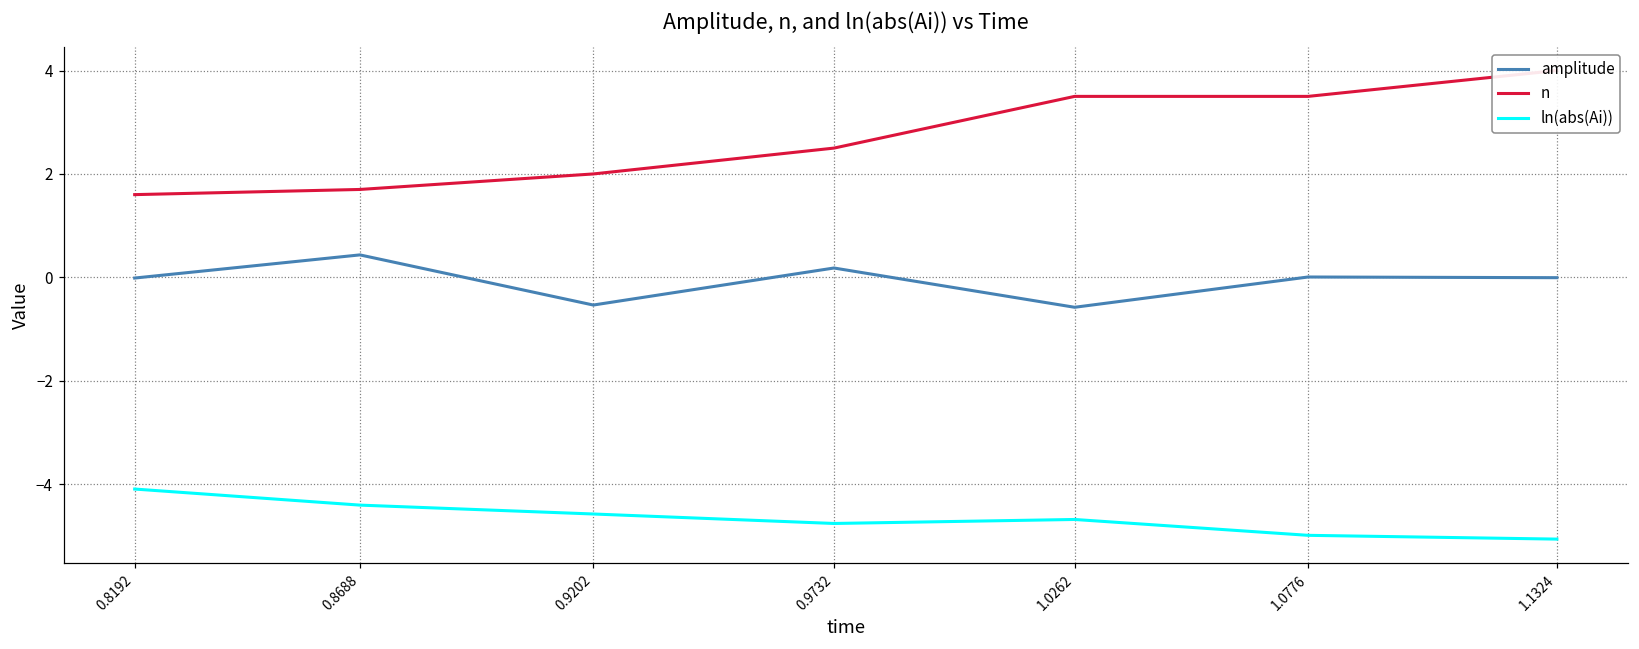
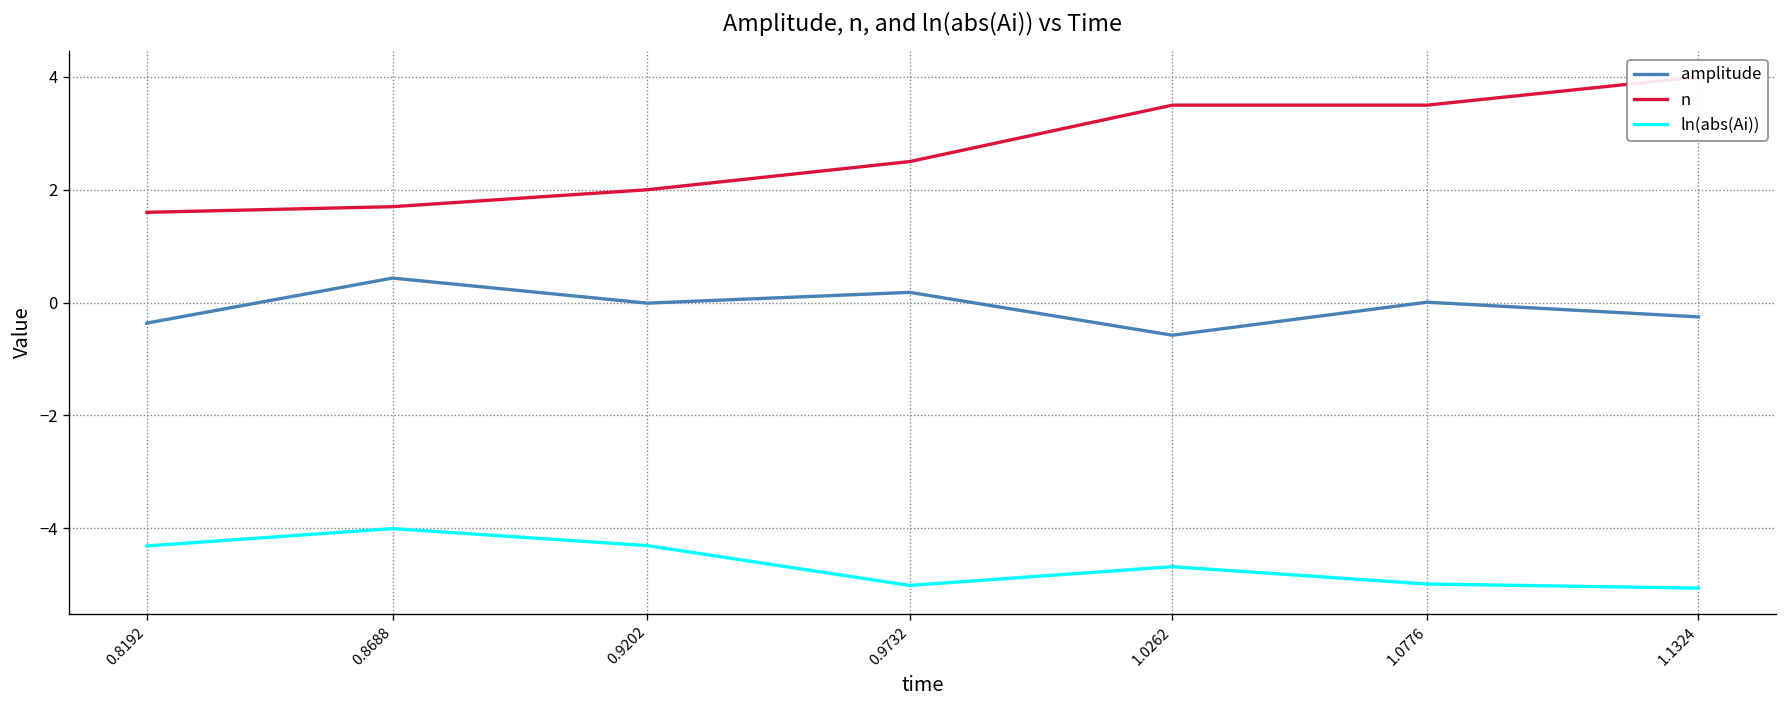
amplitude, 0.8192: 0.0 -> -0.4
ln(abs(Ai)), 0.8192: -4.1 -> -4.3
ln(abs(Ai)), 0.8688: -4.4 -> -4.0
amplitude, 0.9202: -0.5 -> 0.0
ln(abs(Ai)), 0.9202: -4.6 -> -4.3
ln(abs(Ai)), 0.9732: -4.8 -> -5.0
amplitude, 1.1324: 0.0 -> -0.3
